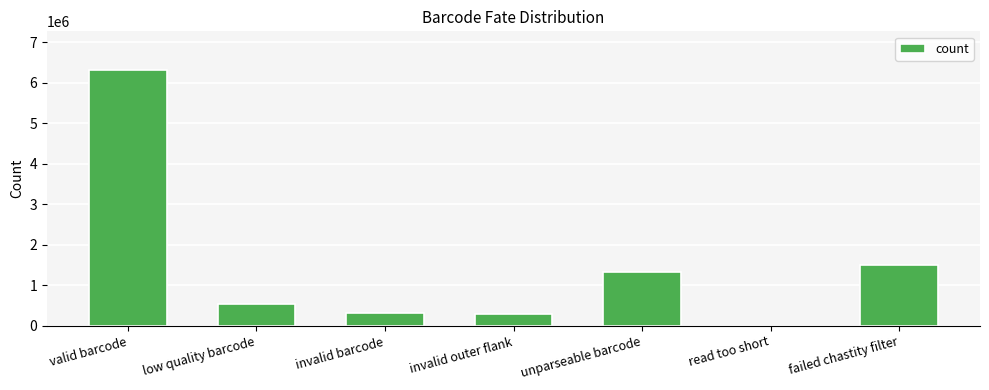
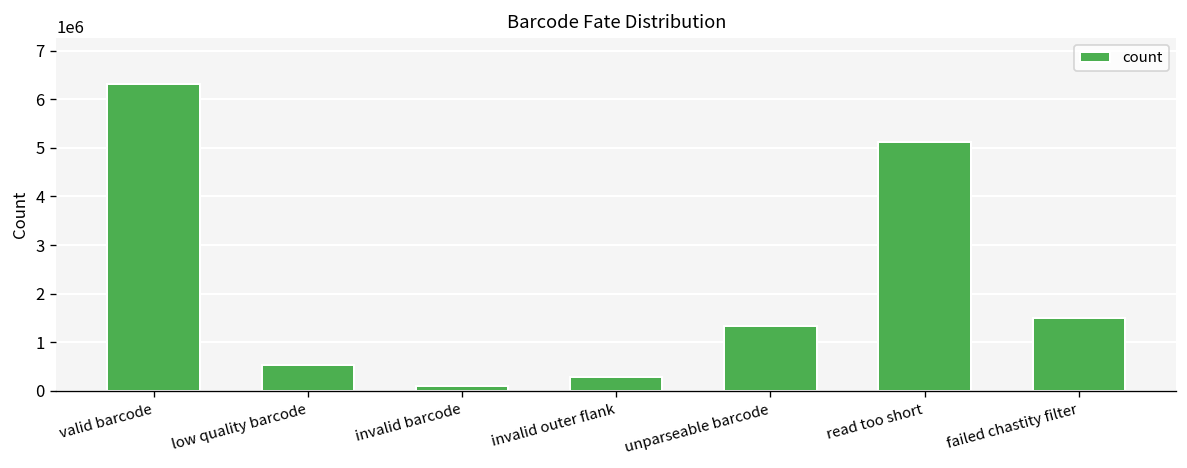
invalid barcode: 300000 -> 100000
read too short: 0 -> 5100000
